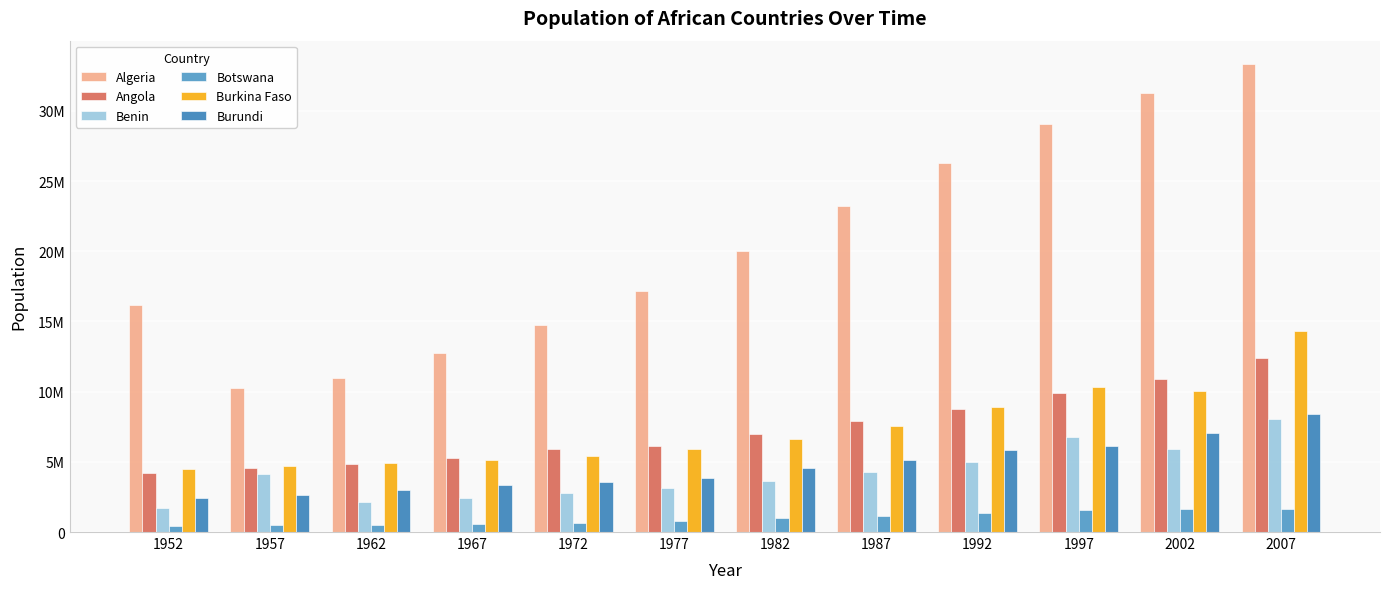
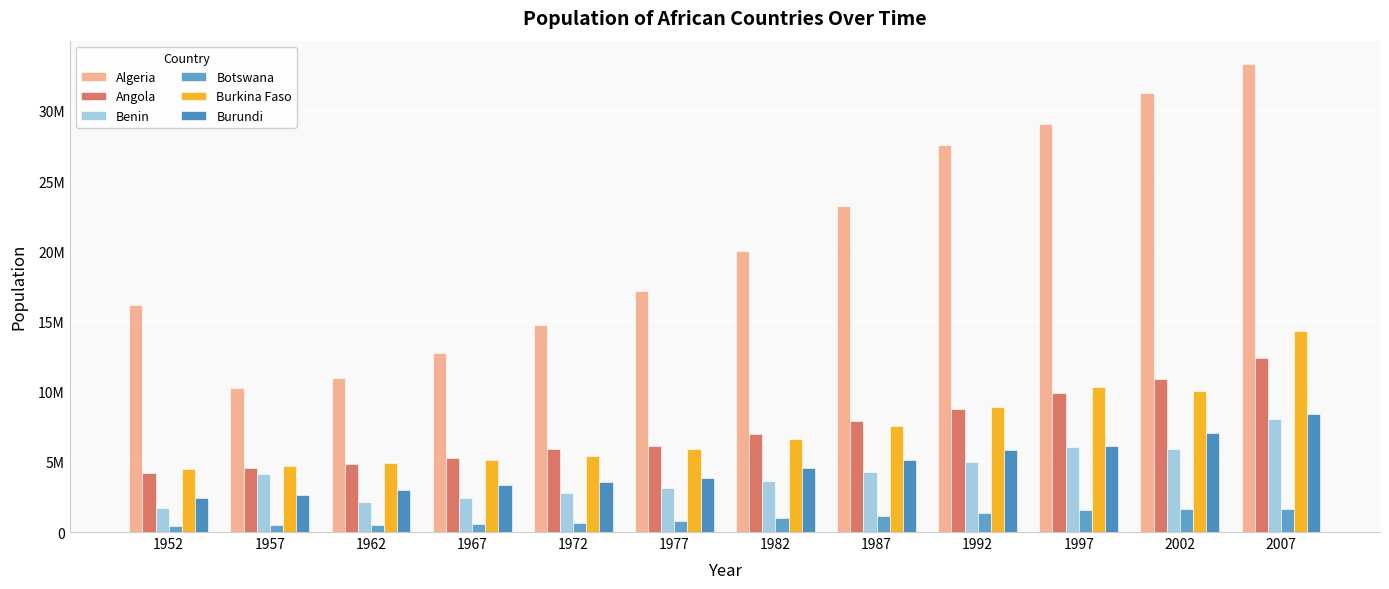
Algeria, 1992: 26300000 -> 27500000
Benin, 1997: 6800000 -> 6100000
